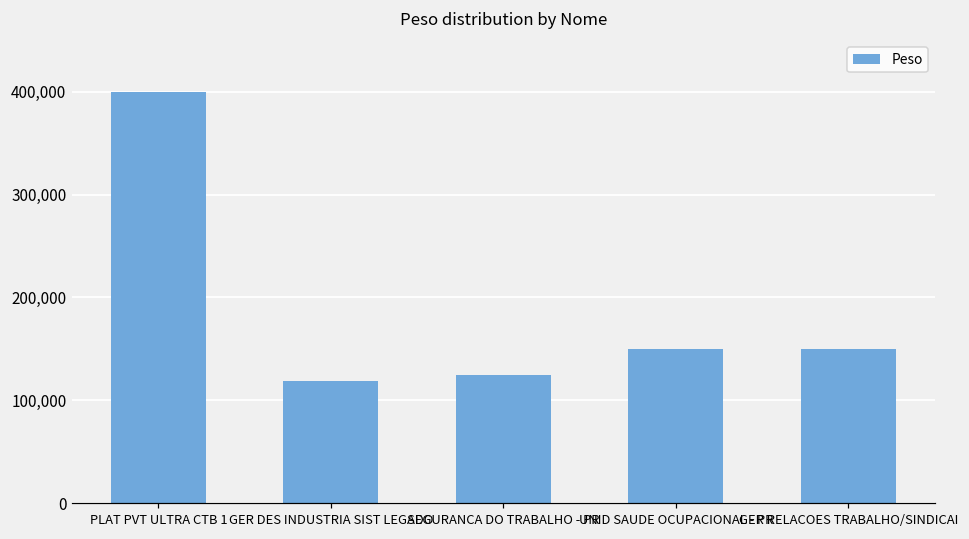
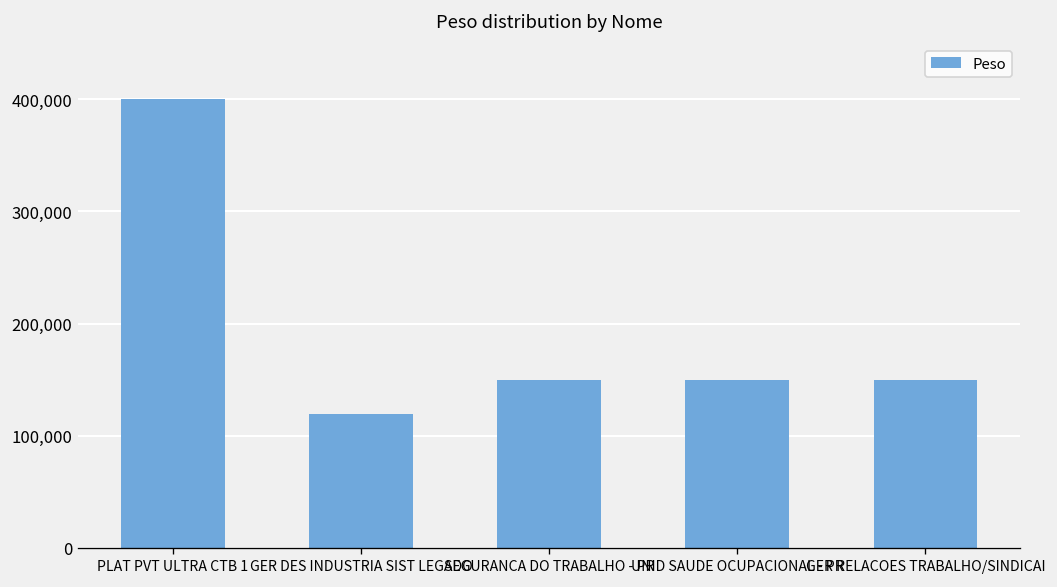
SEGURANCA DO TRABALHO - PR: 130,000 -> 150,000
